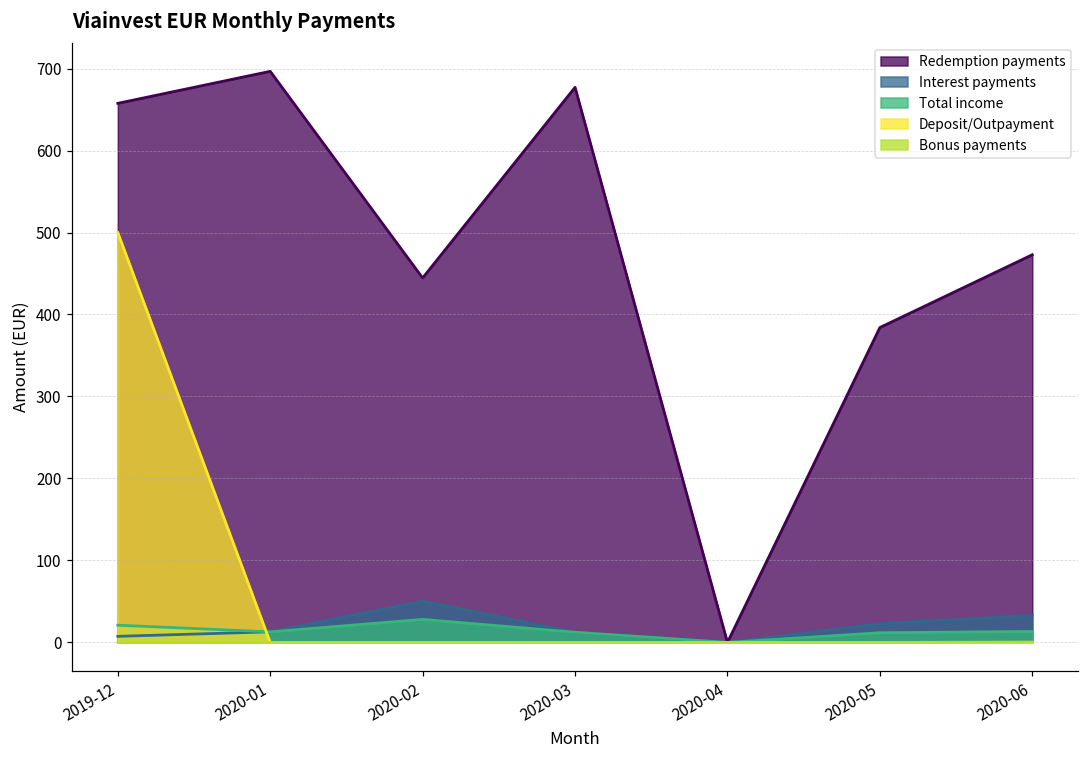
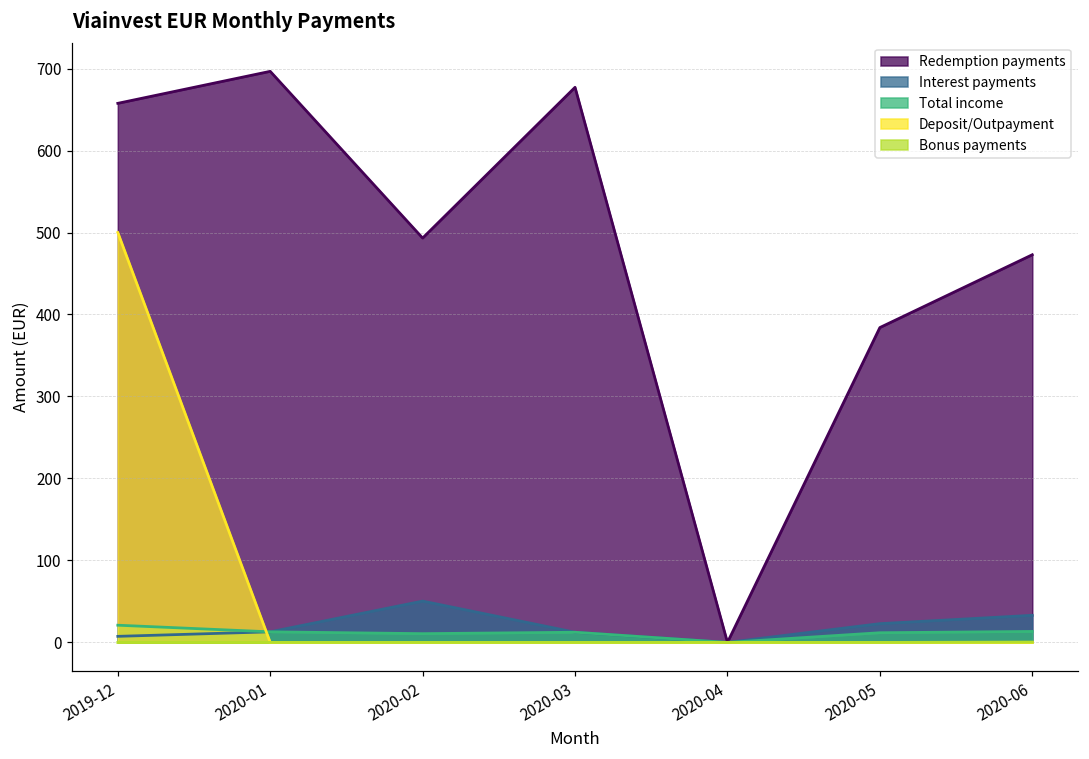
Redemption payments, 2020-02: 440 -> 490
Total income, 2020-02: 30 -> 10
